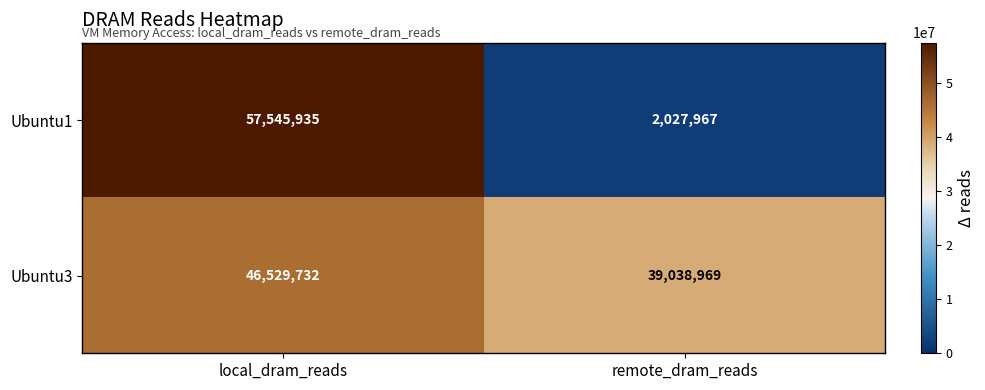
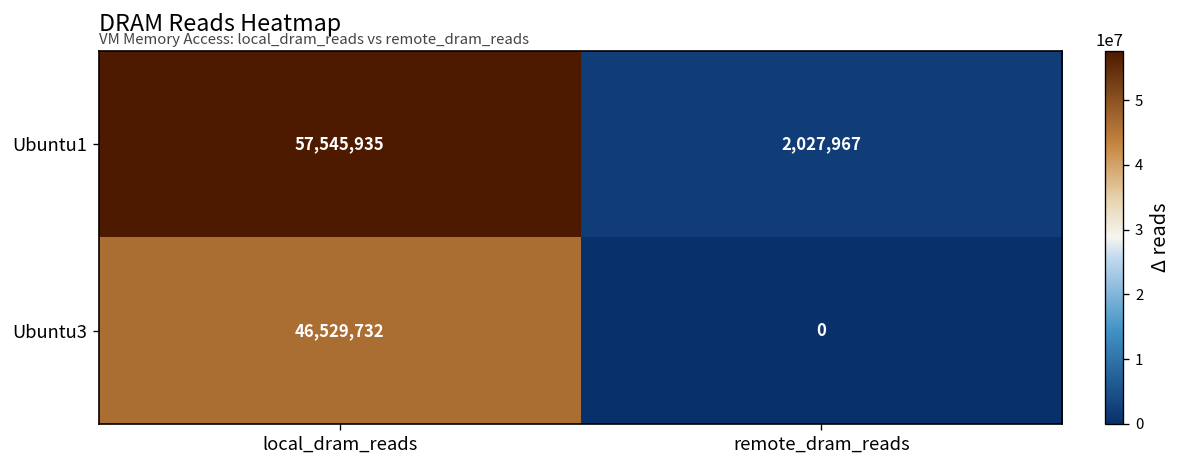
Ubuntu3, remote_dram_reads: 39,038,969 -> 0
